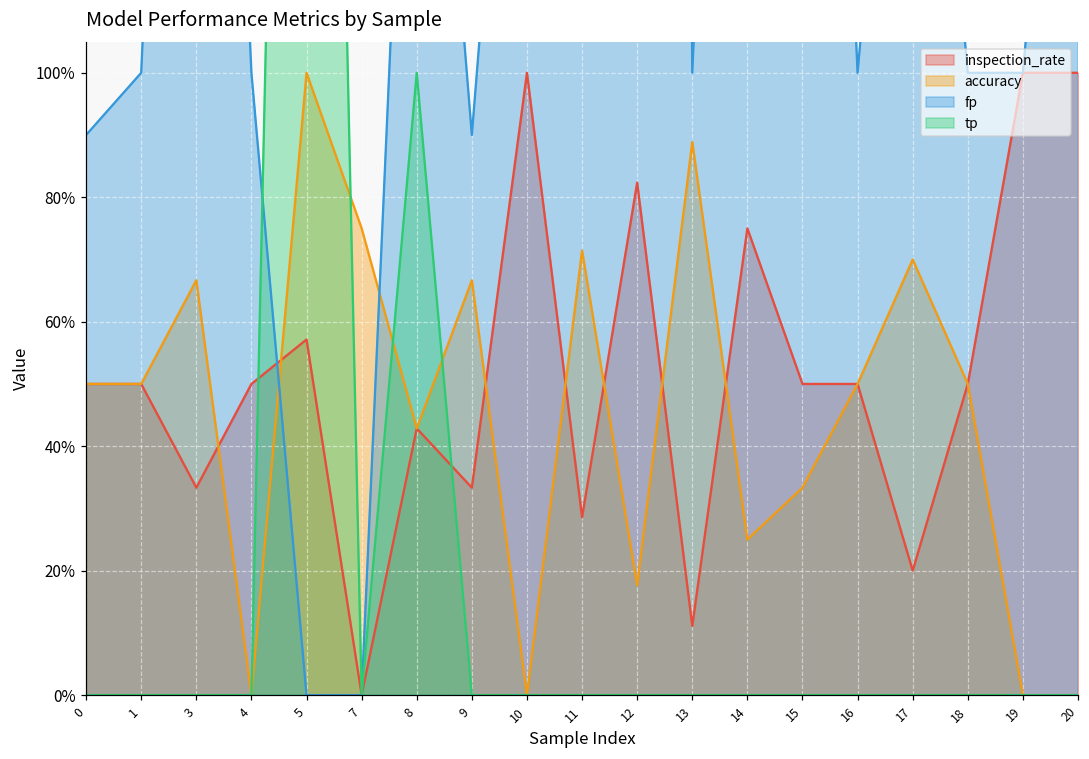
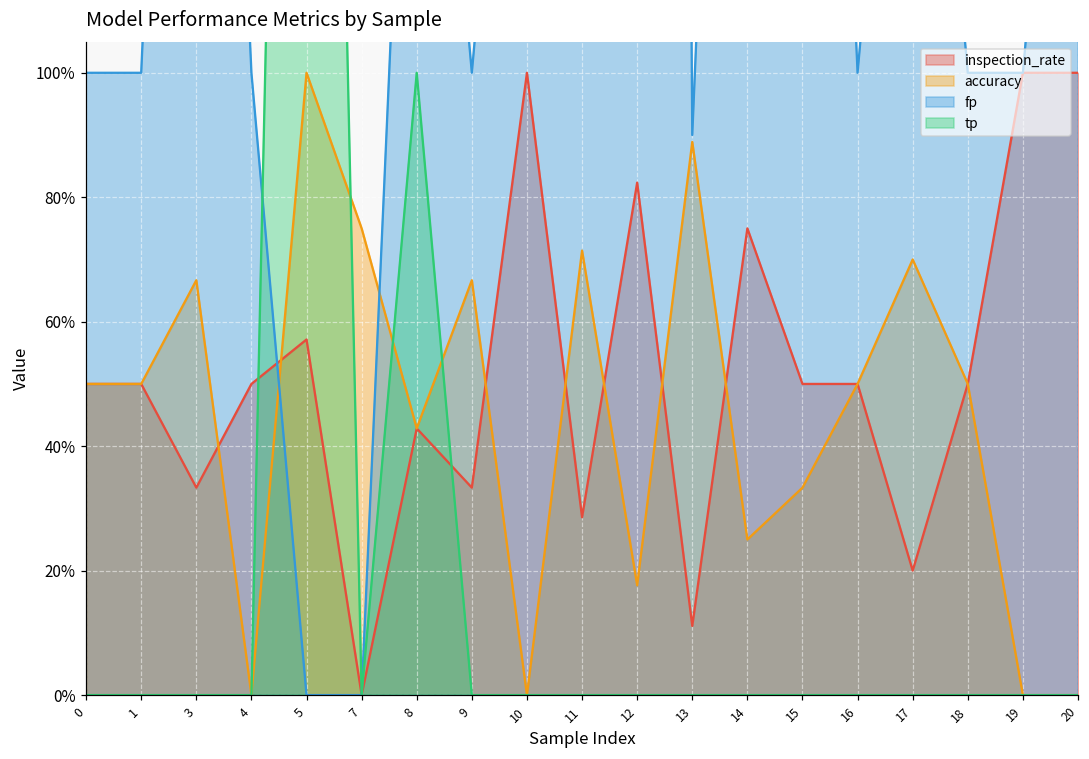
fp, 0: 90% -> 100%
fp, 9: 90% -> 100%
fp, 13: 100% -> 90%
